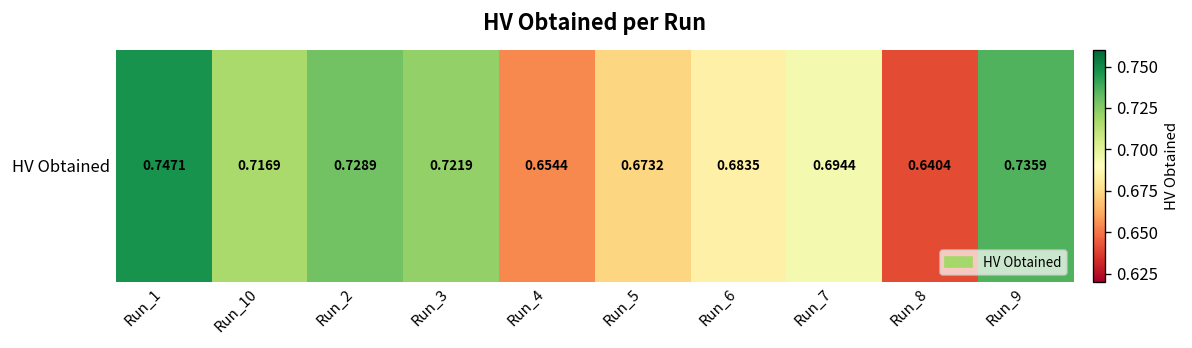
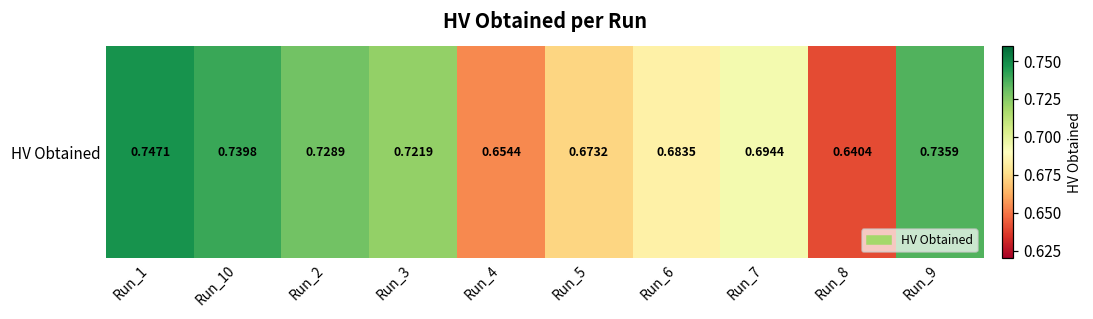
HV Obtained, Run_10: 0.7169 -> 0.7398
